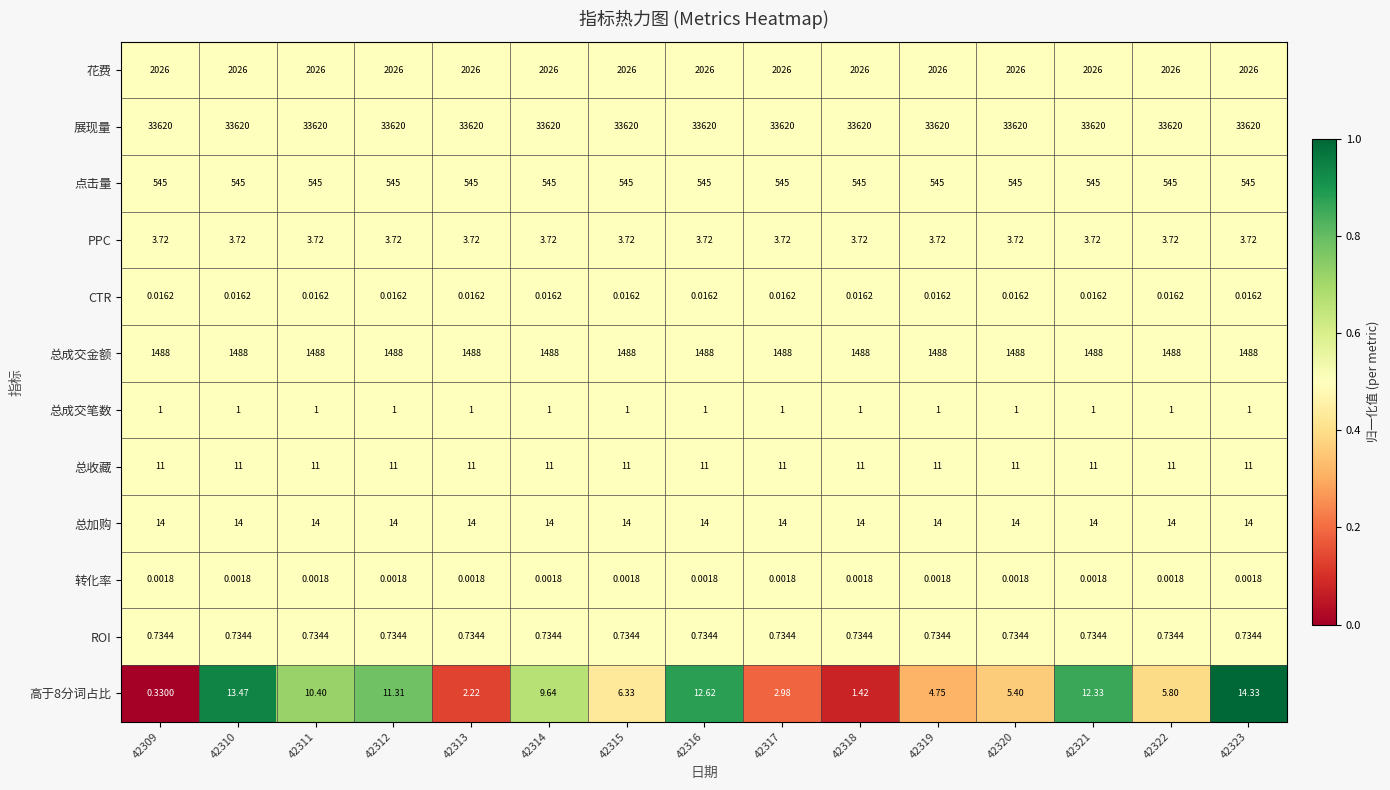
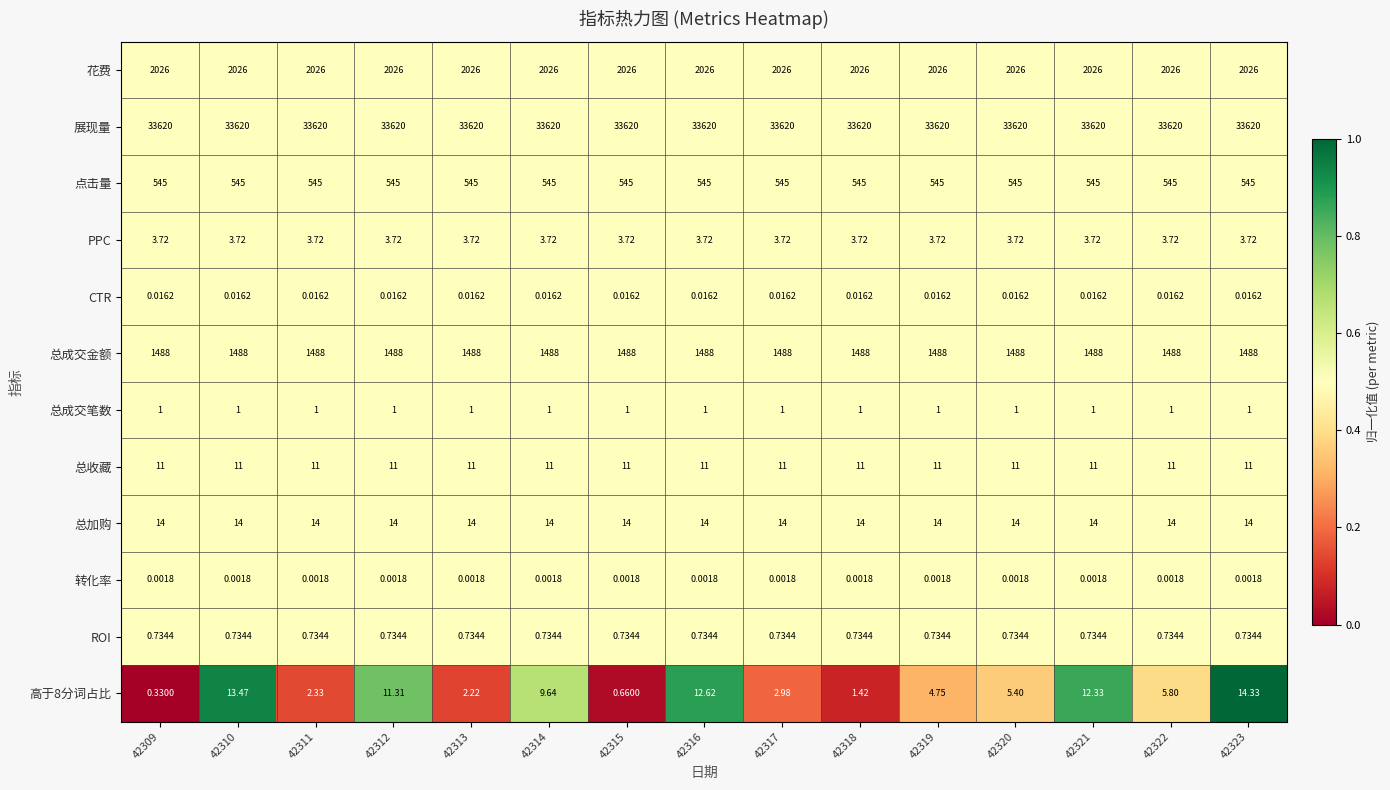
高于8分词占比, 42311: 10.40 -> 2.33
高于8分词占比, 42315: 6.33 -> 0.6600
